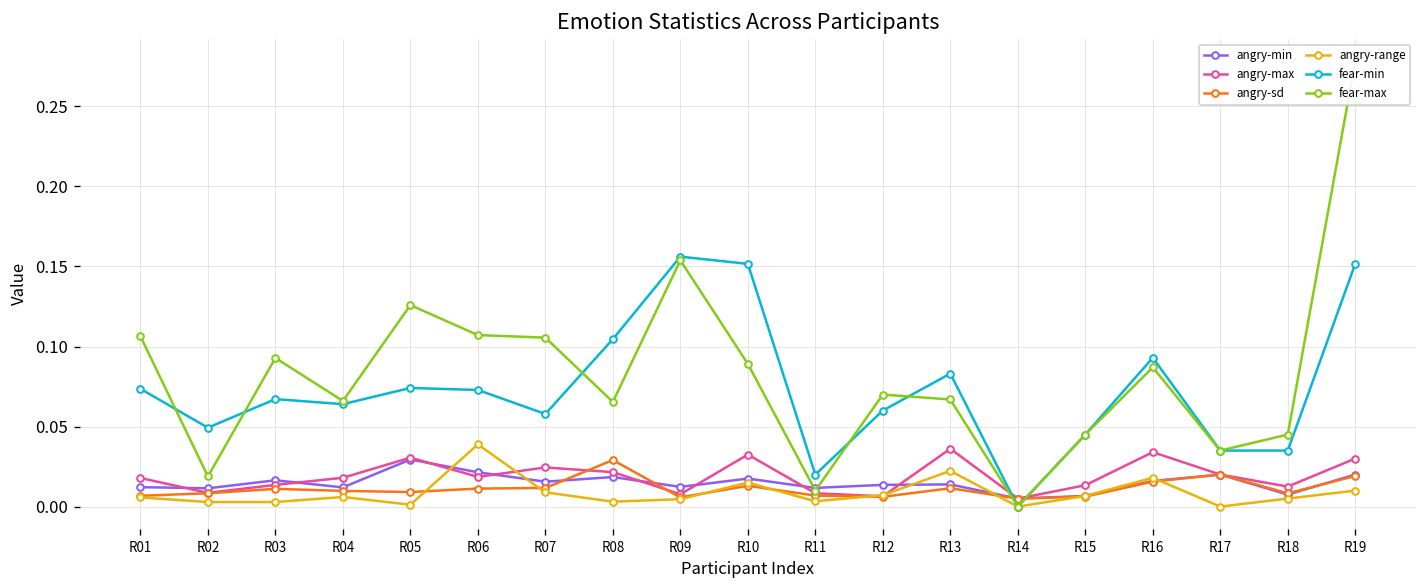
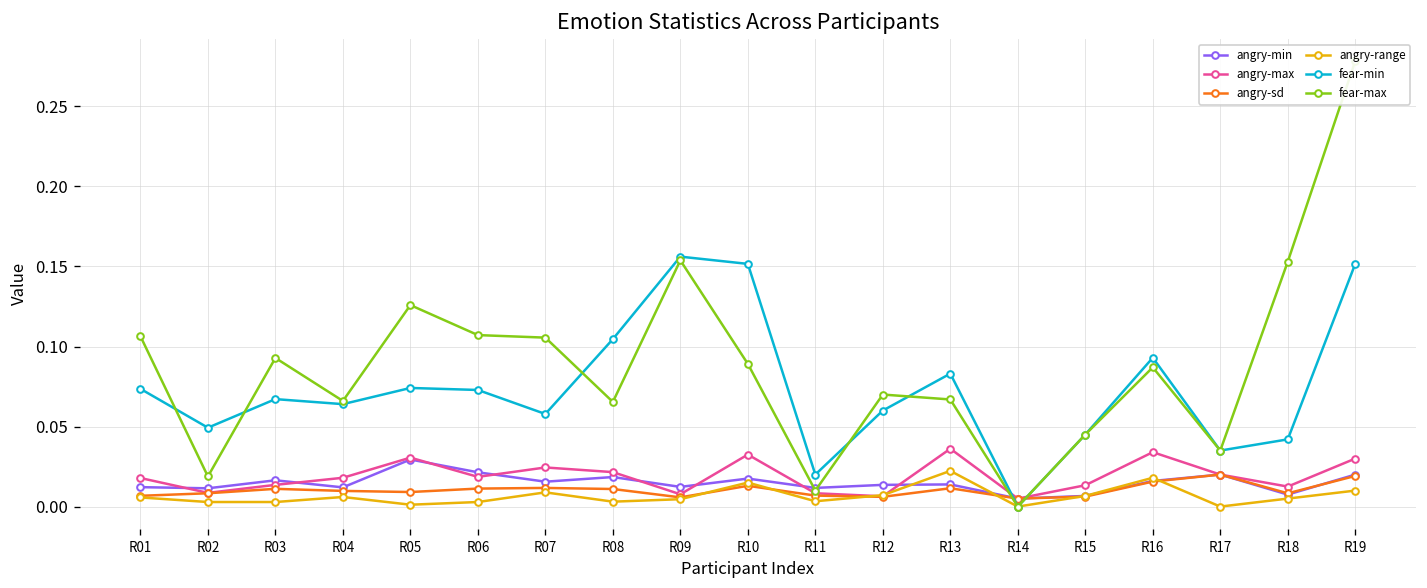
angry-range, R06: 0.039 -> 0.003
angry-sd, R08: 0.029 -> 0.011
fear-min, R18: 0.035 -> 0.042
fear-max, R18: 0.045 -> 0.153
